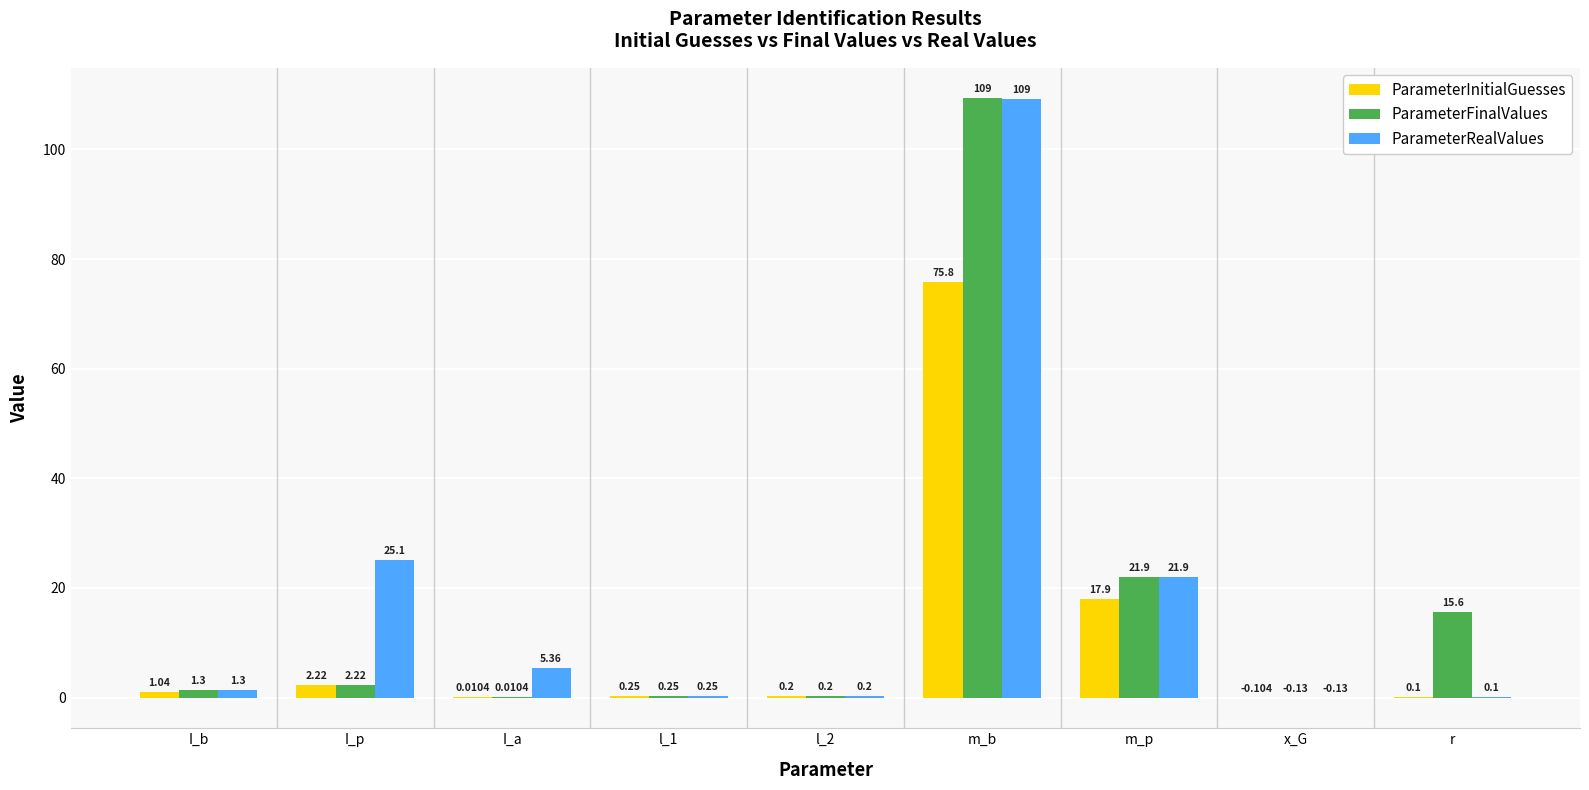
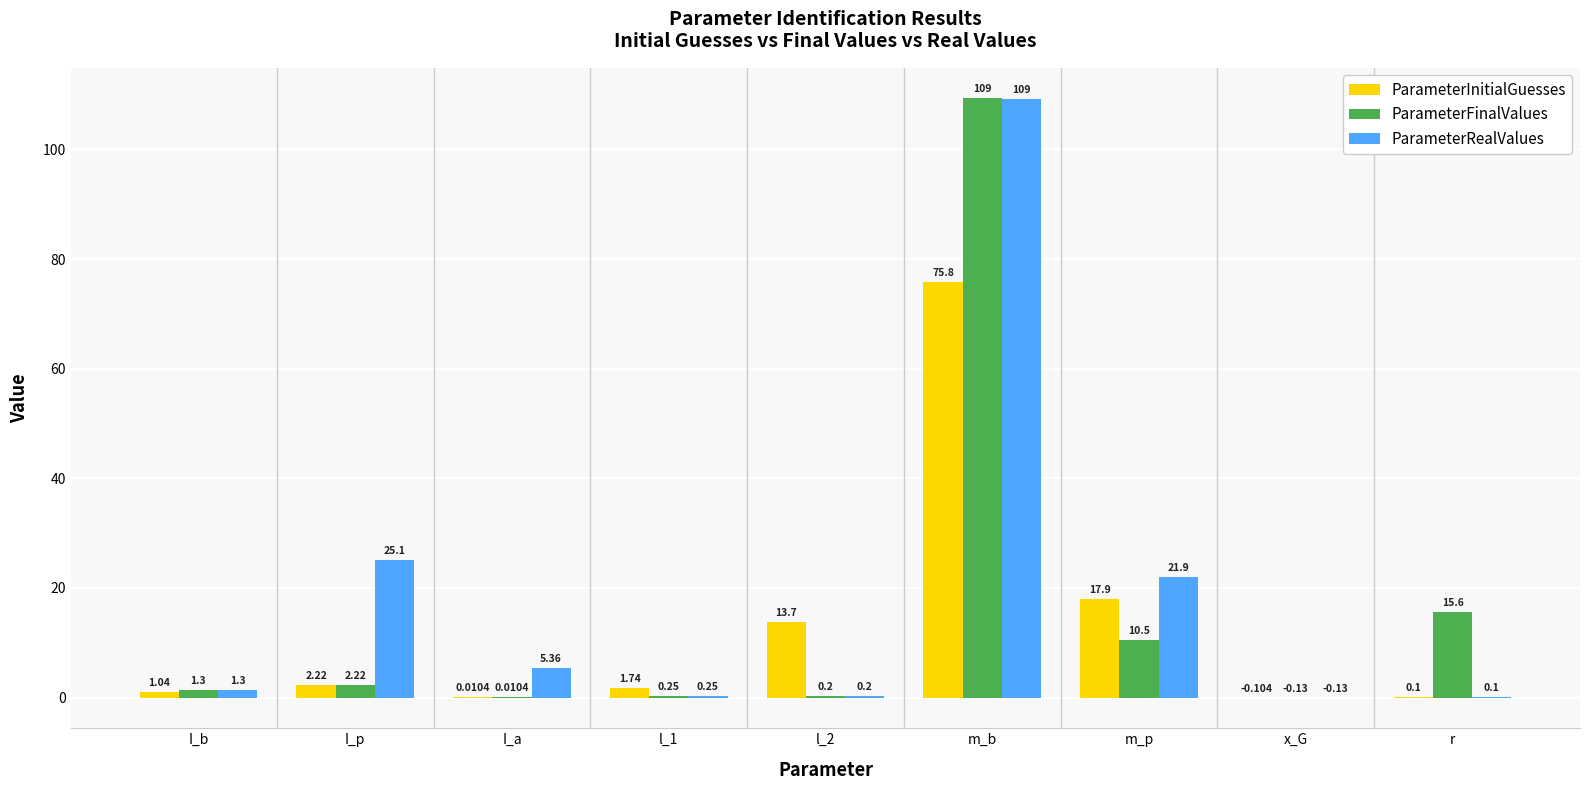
ParameterInitialGuesses, l_1: 0.25 -> 1.74
ParameterInitialGuesses, l_2: 0.2 -> 13.7
ParameterFinalValues, m_p: 21.9 -> 10.5
